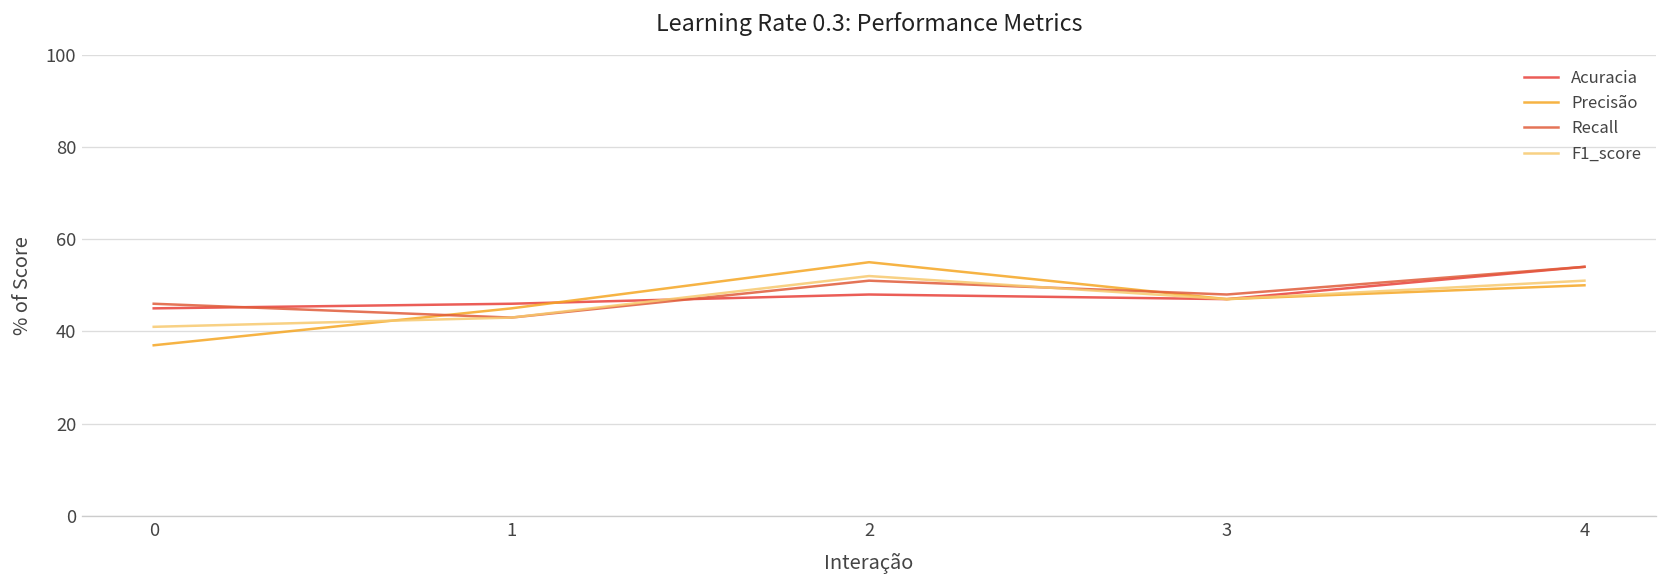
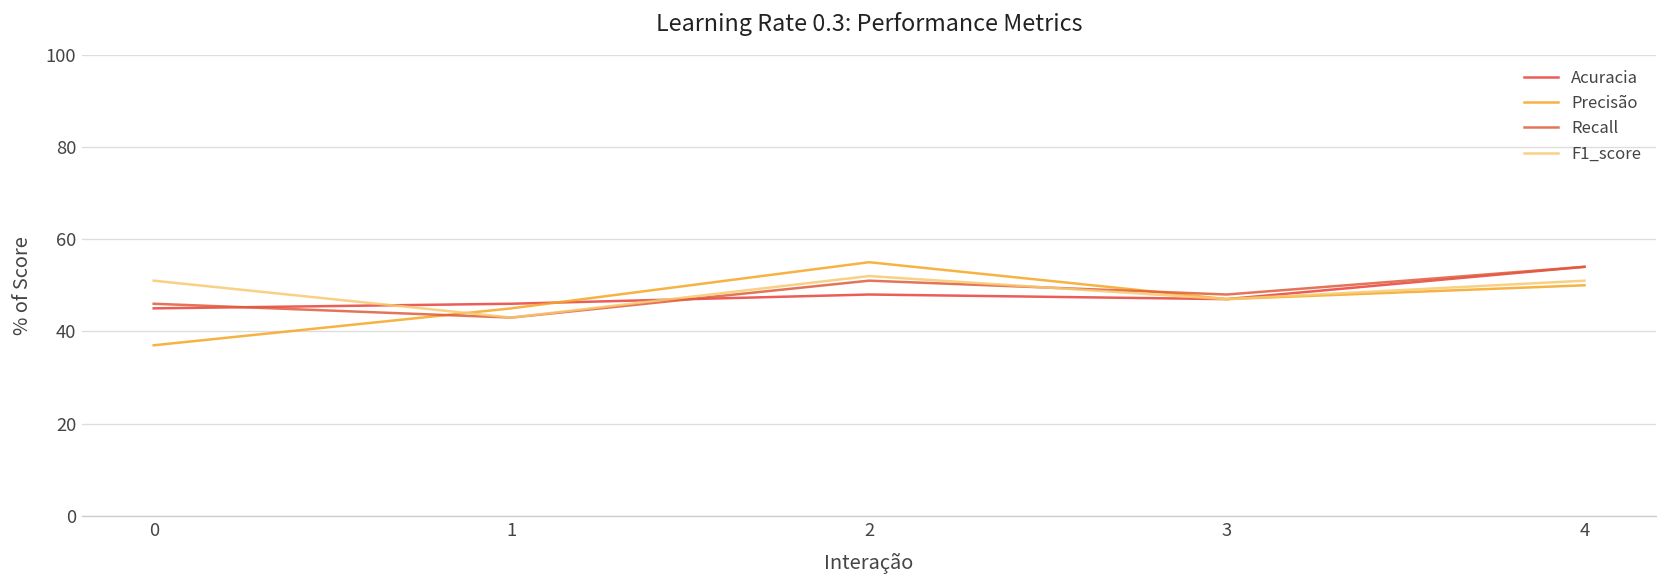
F1_score, 0: 41 -> 51
